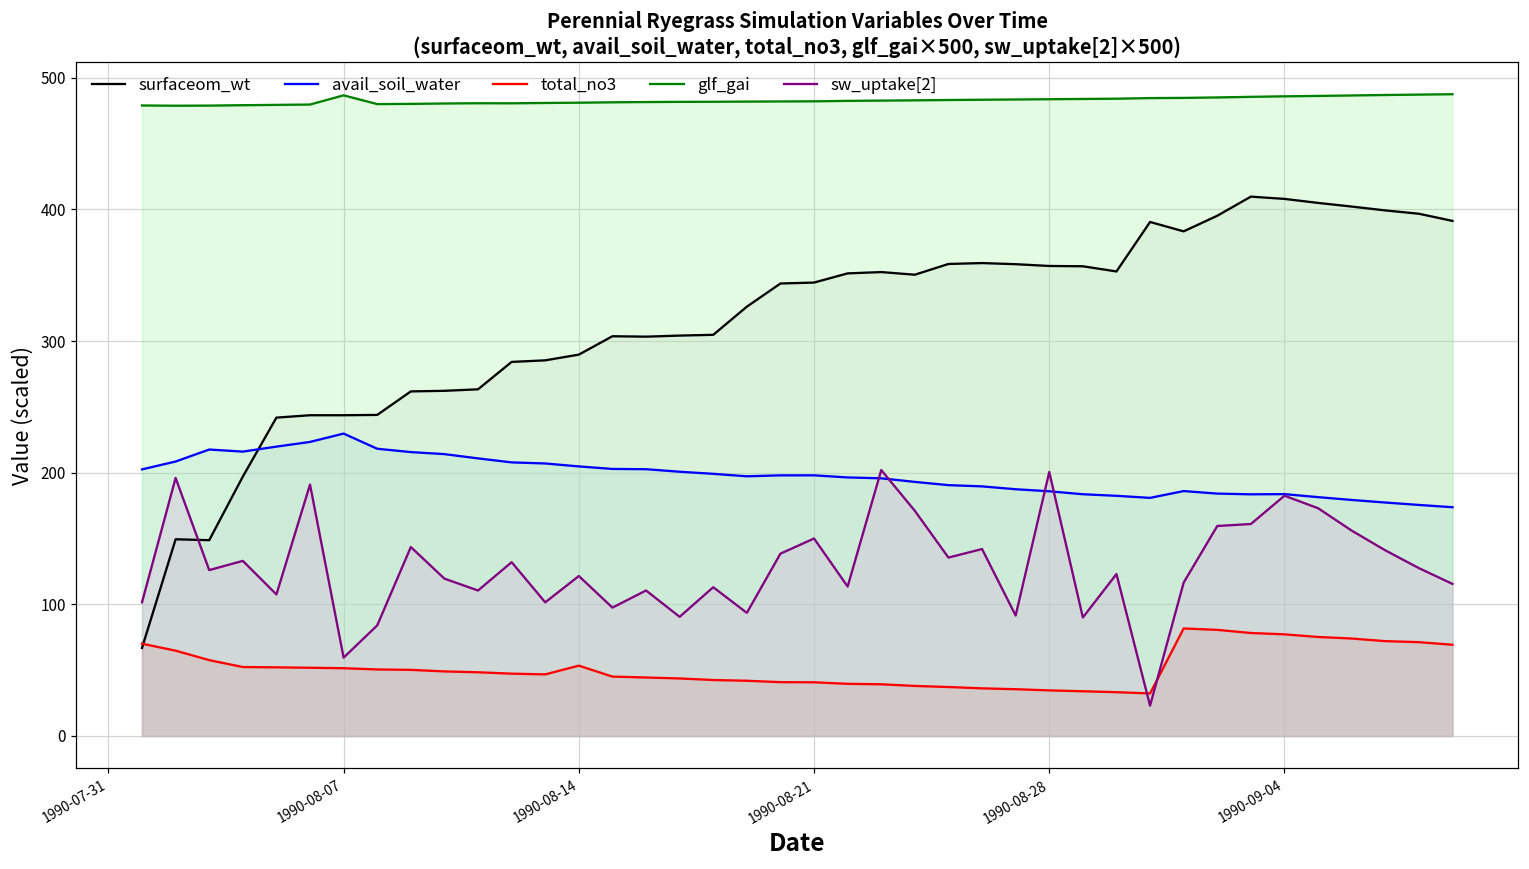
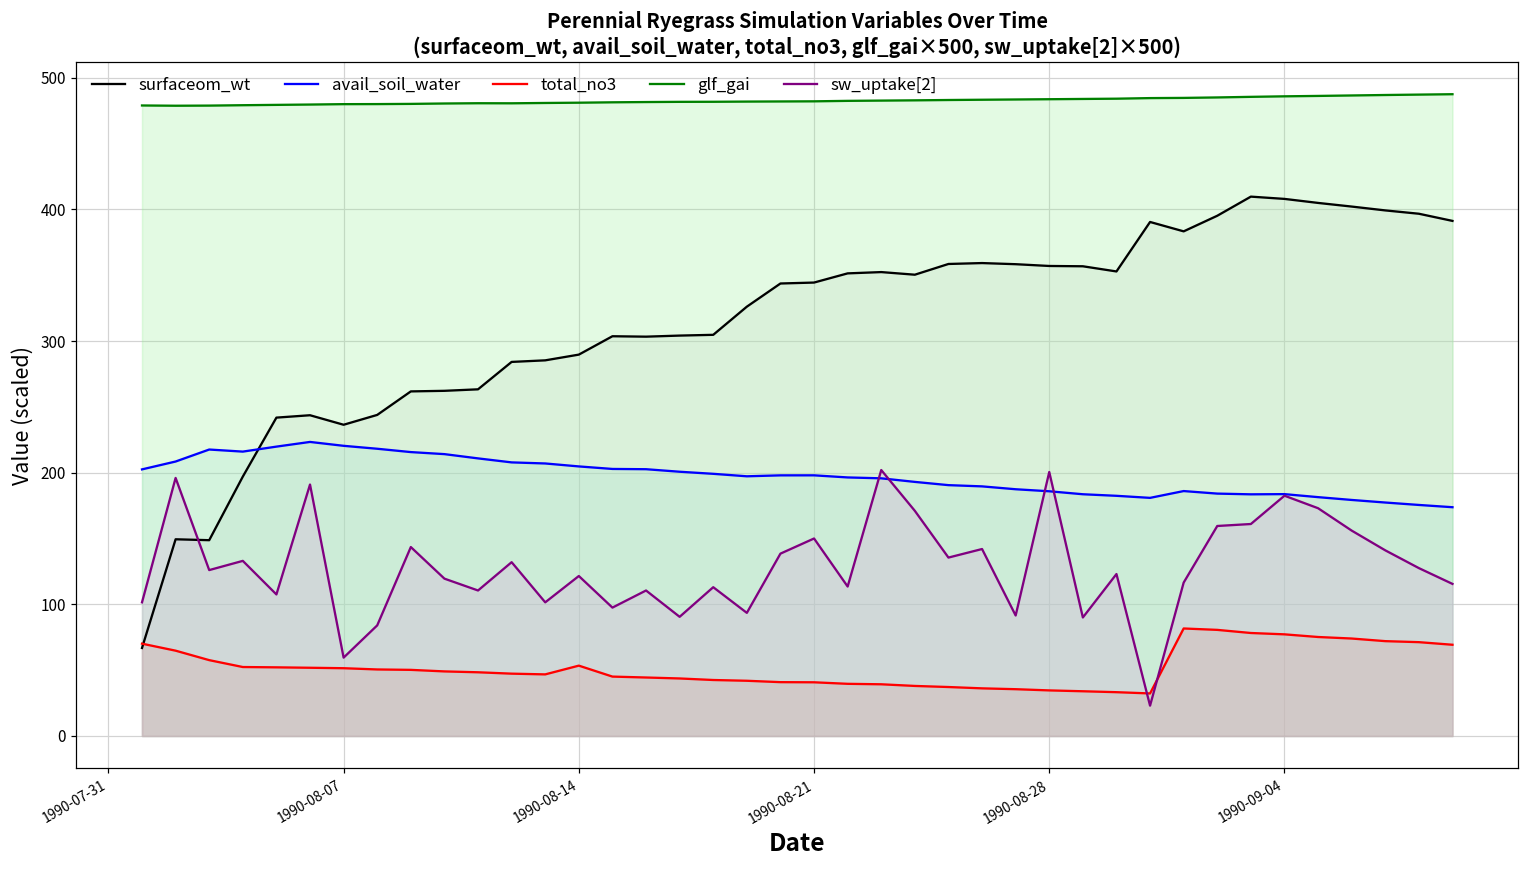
surfaceom_wt, 1990-08-07: 244 -> 236
avail_soil_water, 1990-08-07: 230 -> 220
glf_gai, 1990-08-07: 487 -> 480
